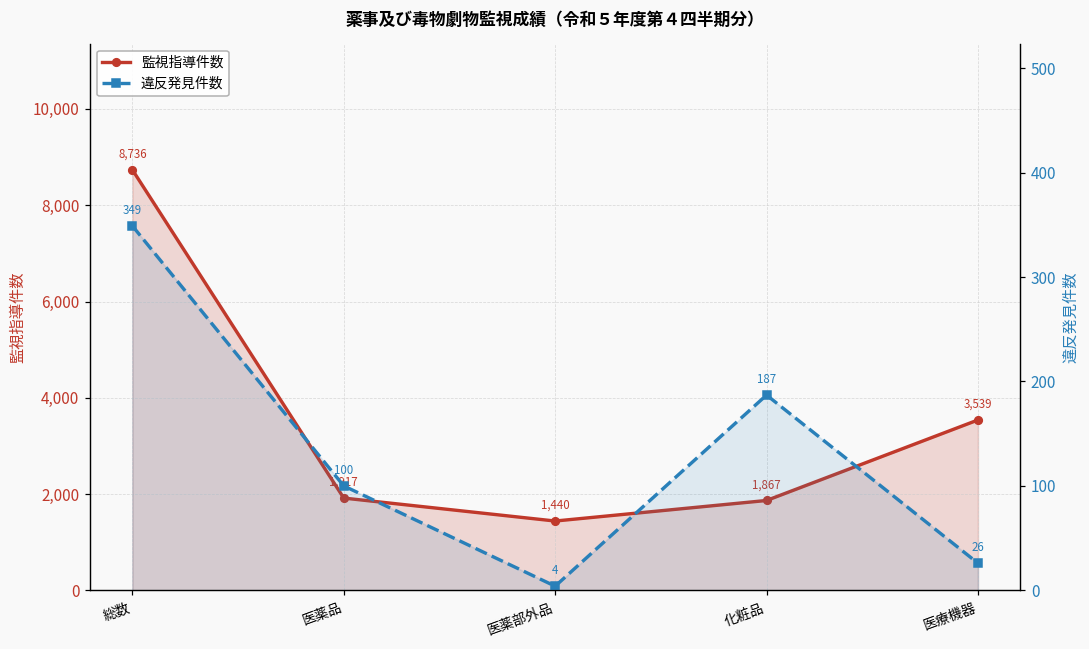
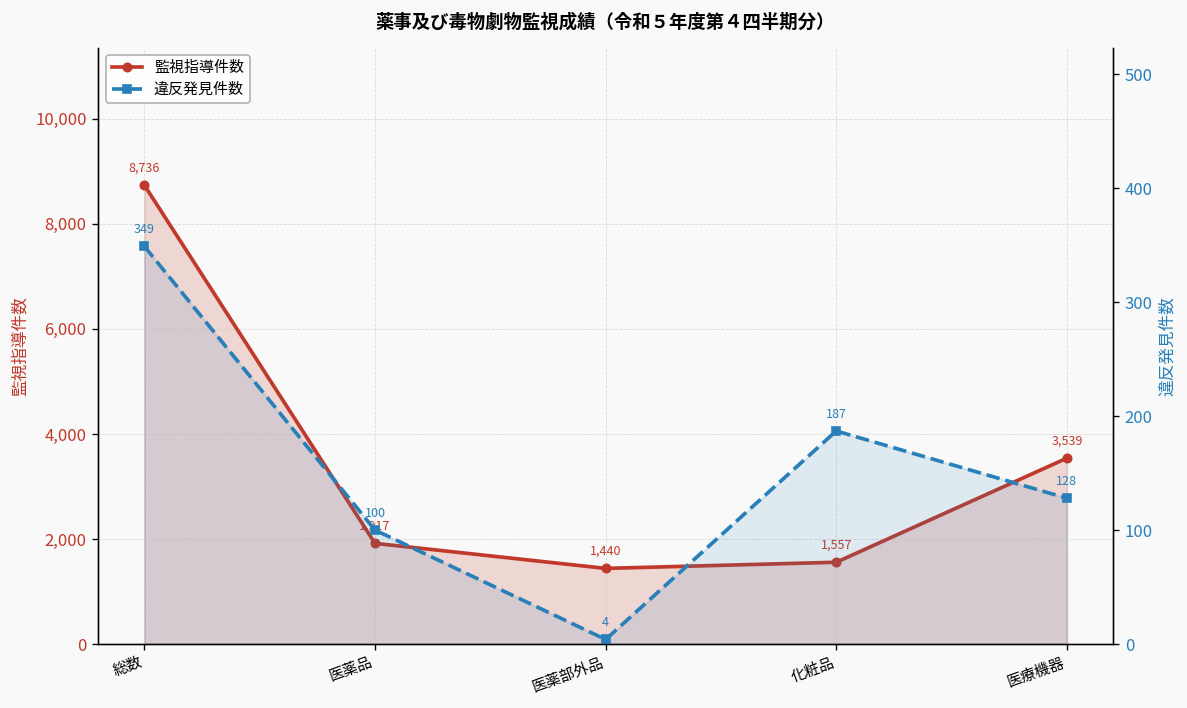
監視指導件数, 化粧品: 1,867 -> 1,557
違反発見件数, 医療機器: 26 -> 128
